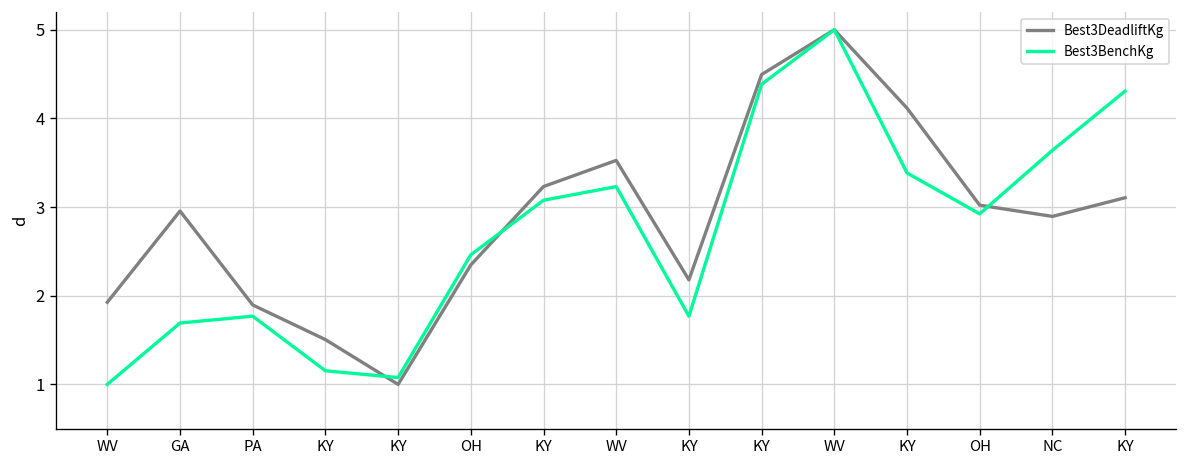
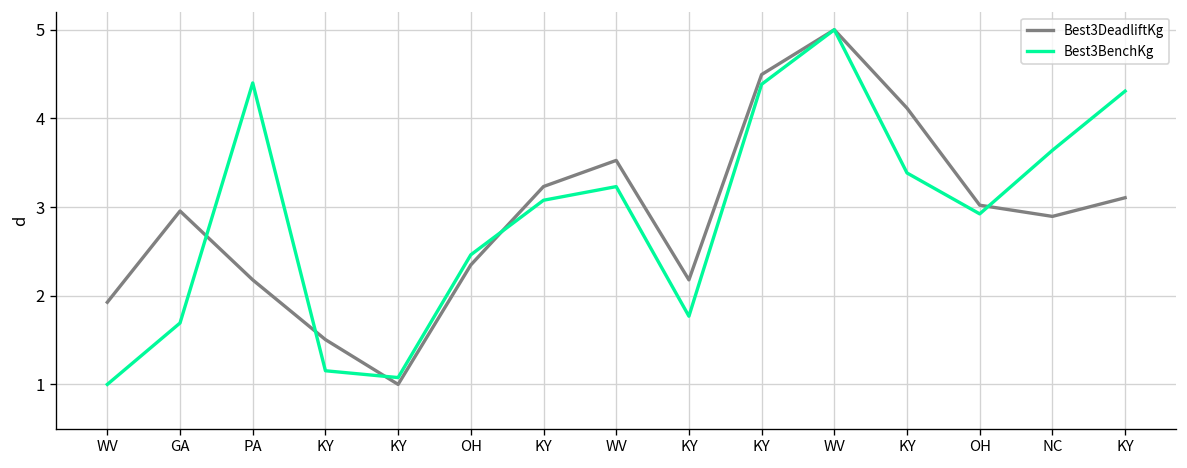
Best3DeadliftKg, PA: 1.9 -> 2.2
Best3BenchKg, PA: 1.8 -> 4.4
